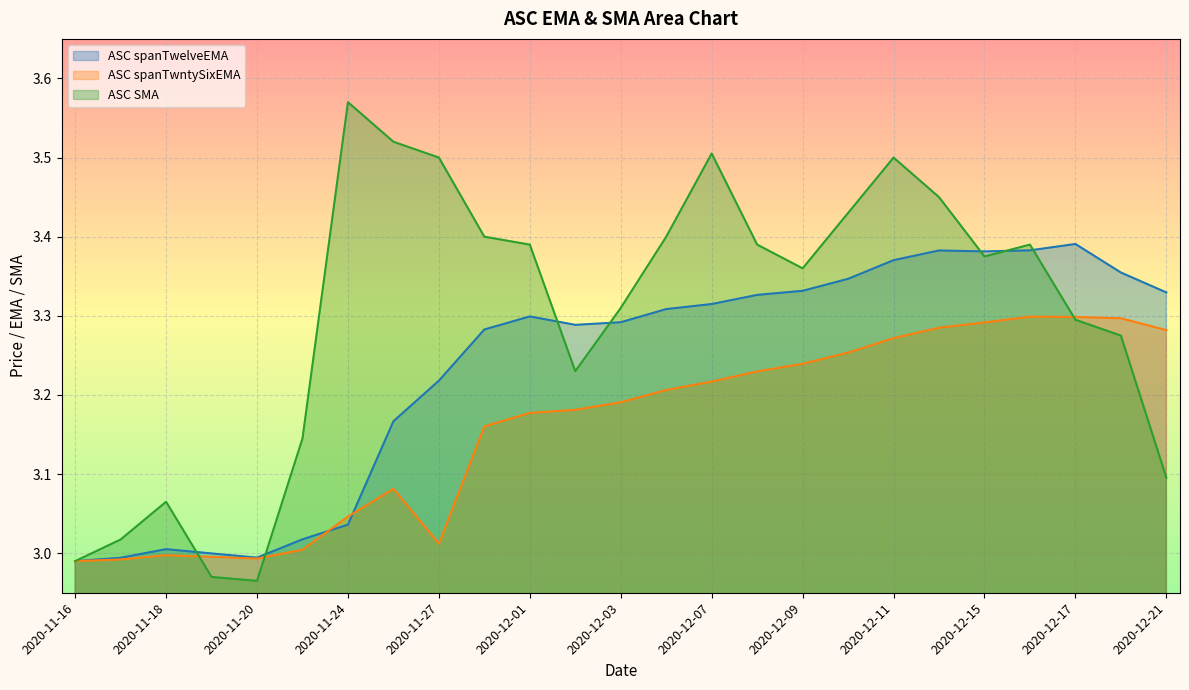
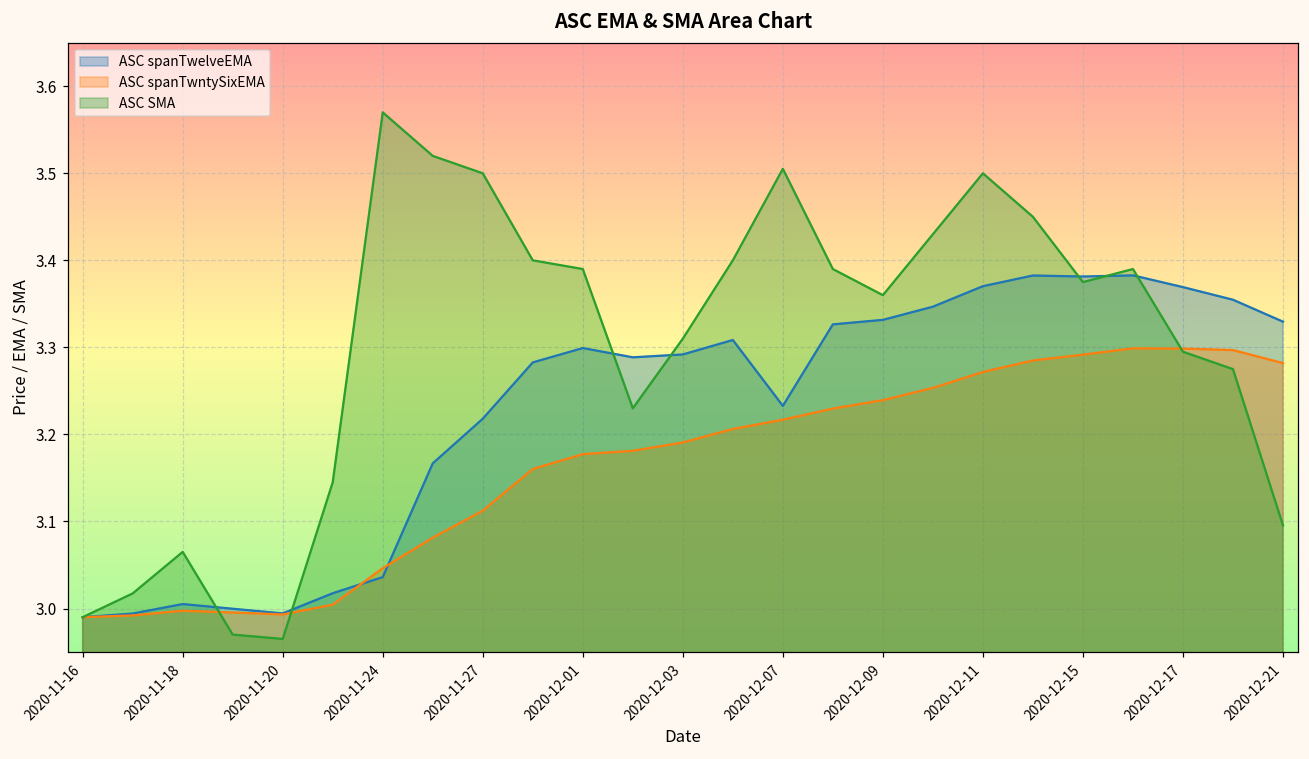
ASC spanTwntySixEMA, 2020-11-27: 3.01 -> 3.11
ASC spanTwelveEMA, 2020-12-07: 3.31 -> 3.23
ASC spanTwelveEMA, 2020-12-17: 3.39 -> 3.37
